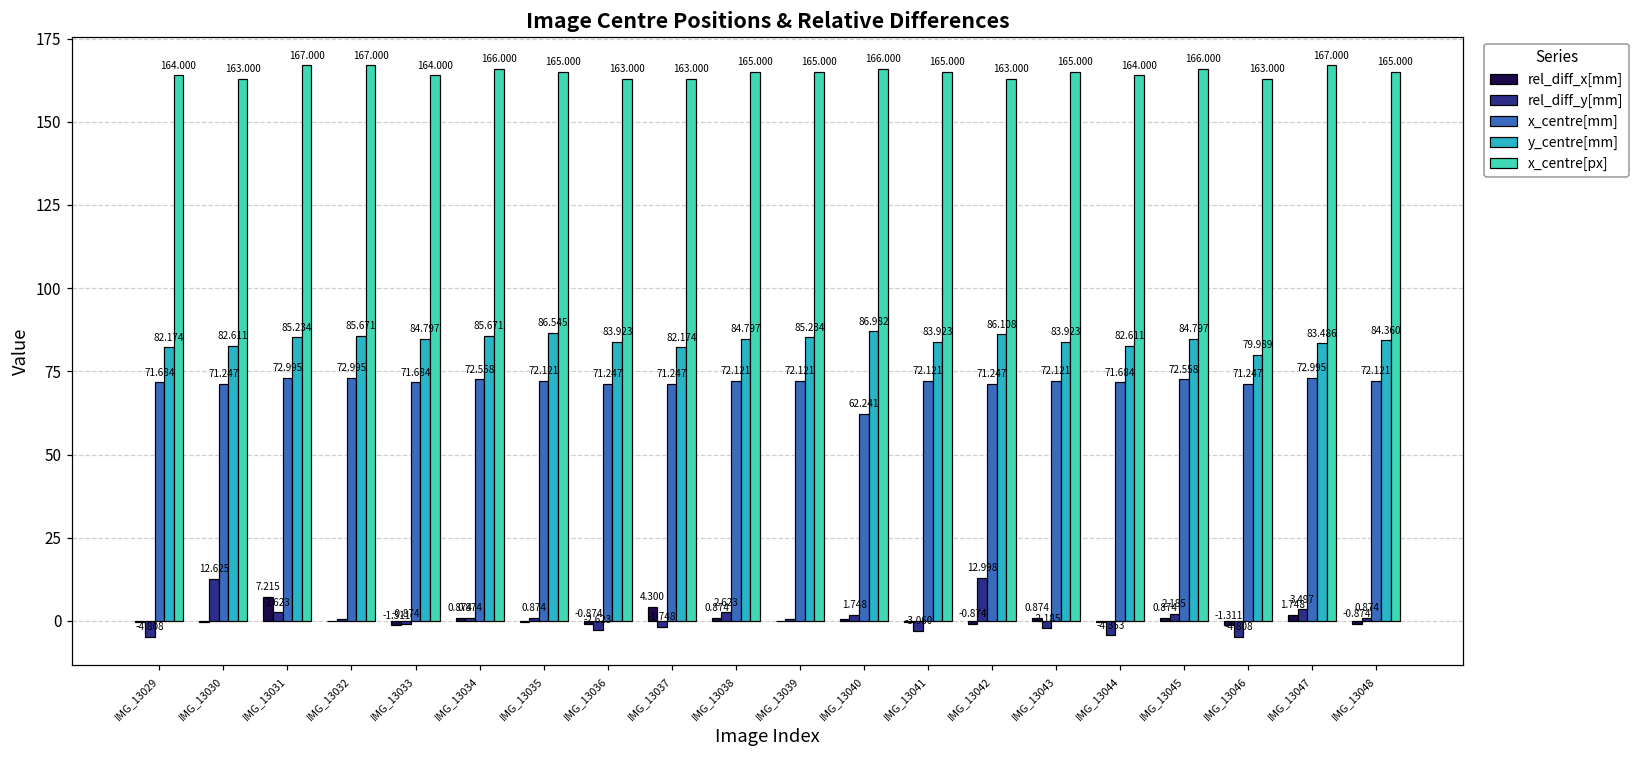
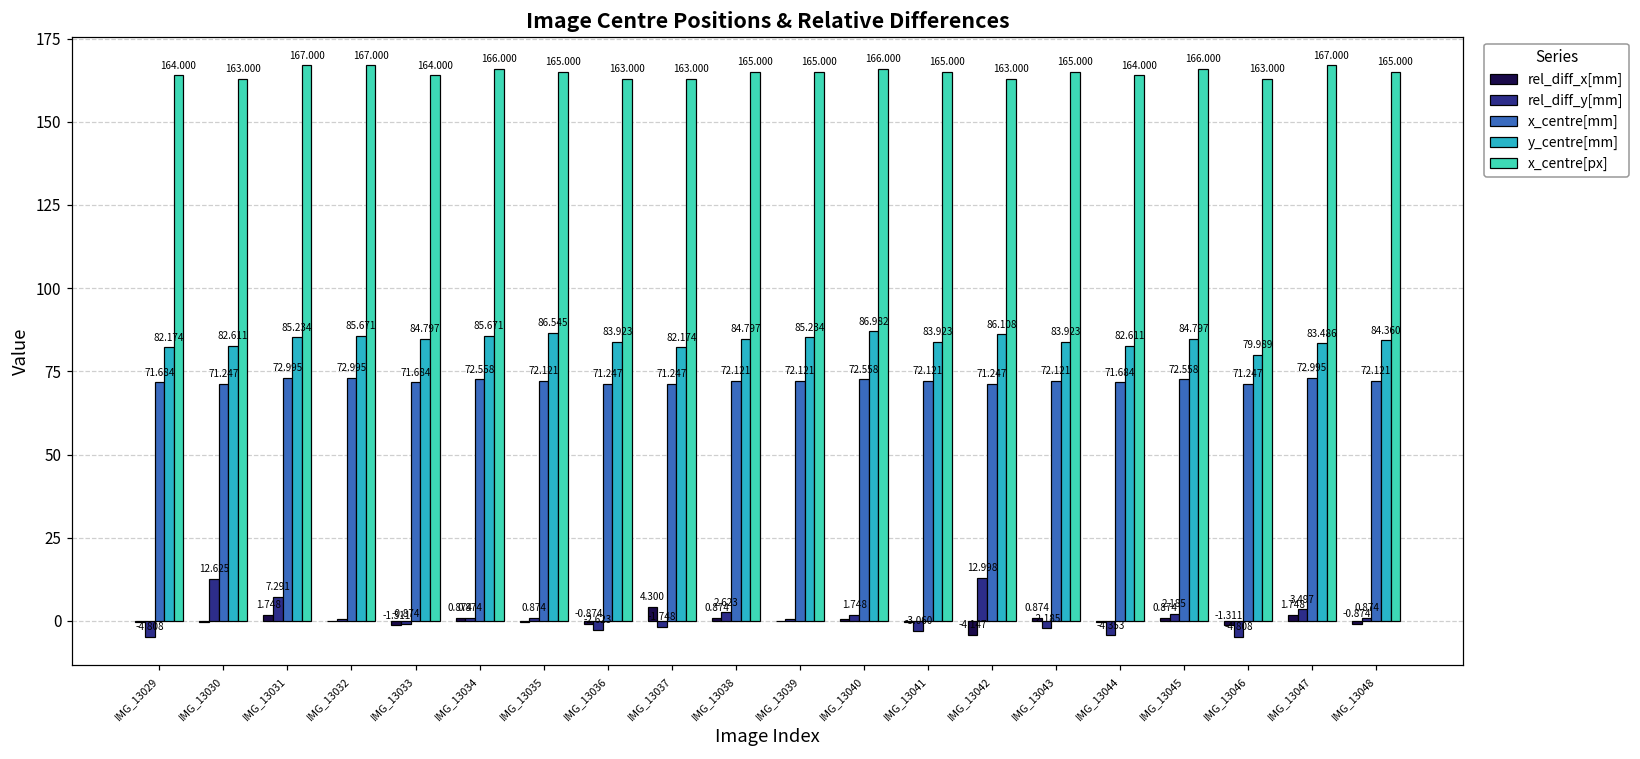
rel_diff_x[mm], IMG_13031: 7.215 -> 1.748
rel_diff_y[mm], IMG_13031: 2.623 -> 7.291
x_centre[mm], IMG_13040: 62.241 -> 72.558
rel_diff_x[mm], IMG_13042: -0.874 -> -4.147
